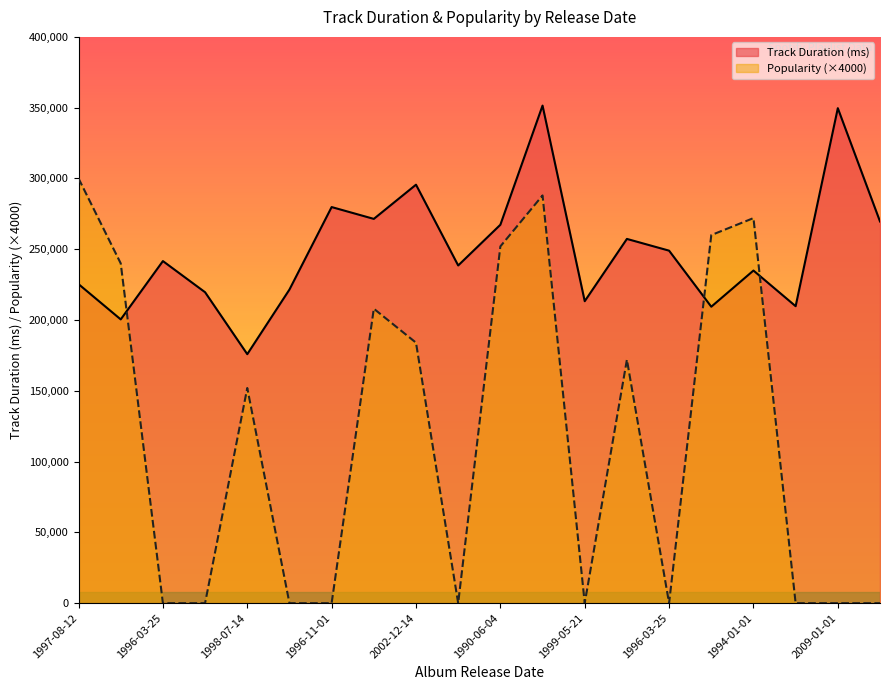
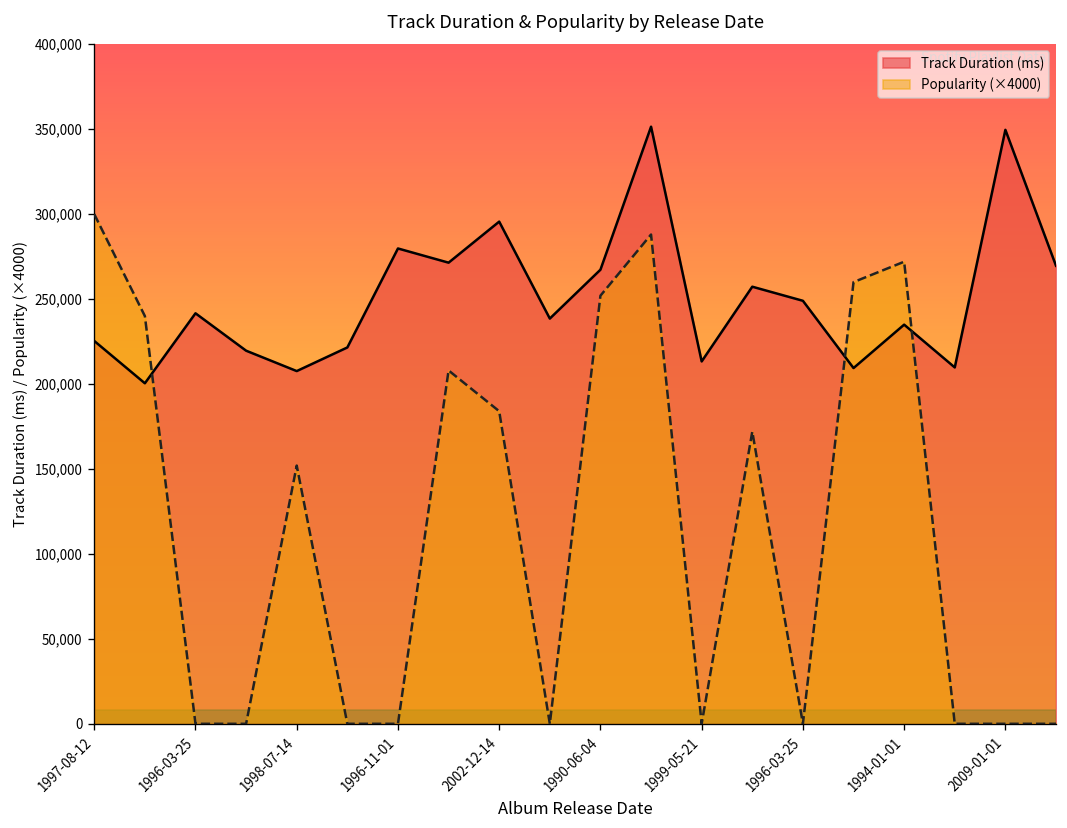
Track Duration (ms), 1998-07-14: 176,000 -> 208,000
